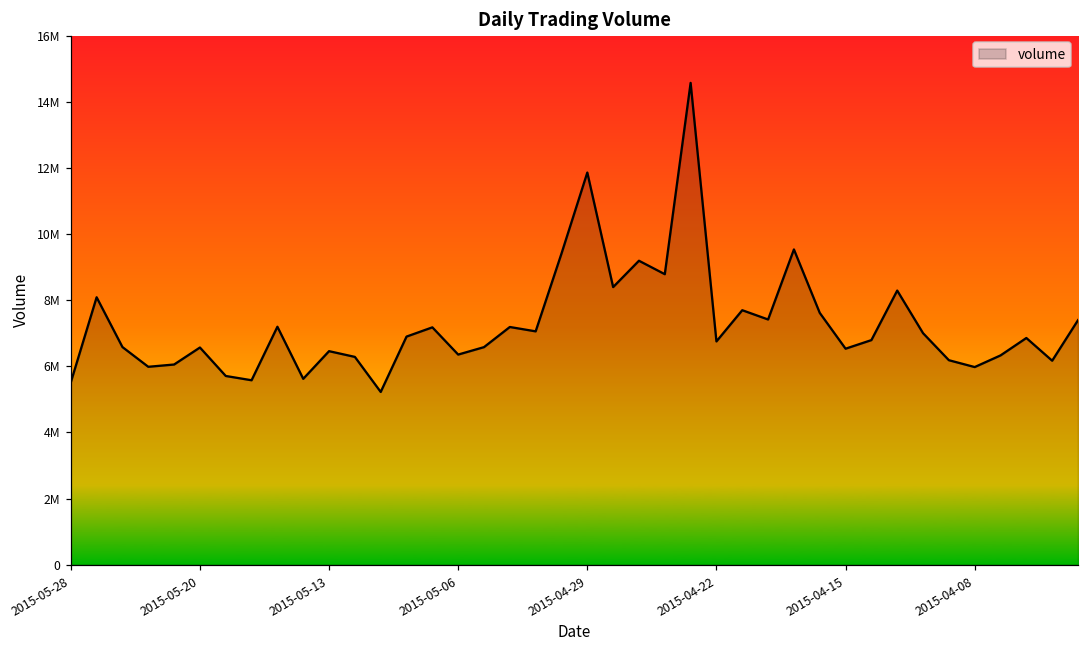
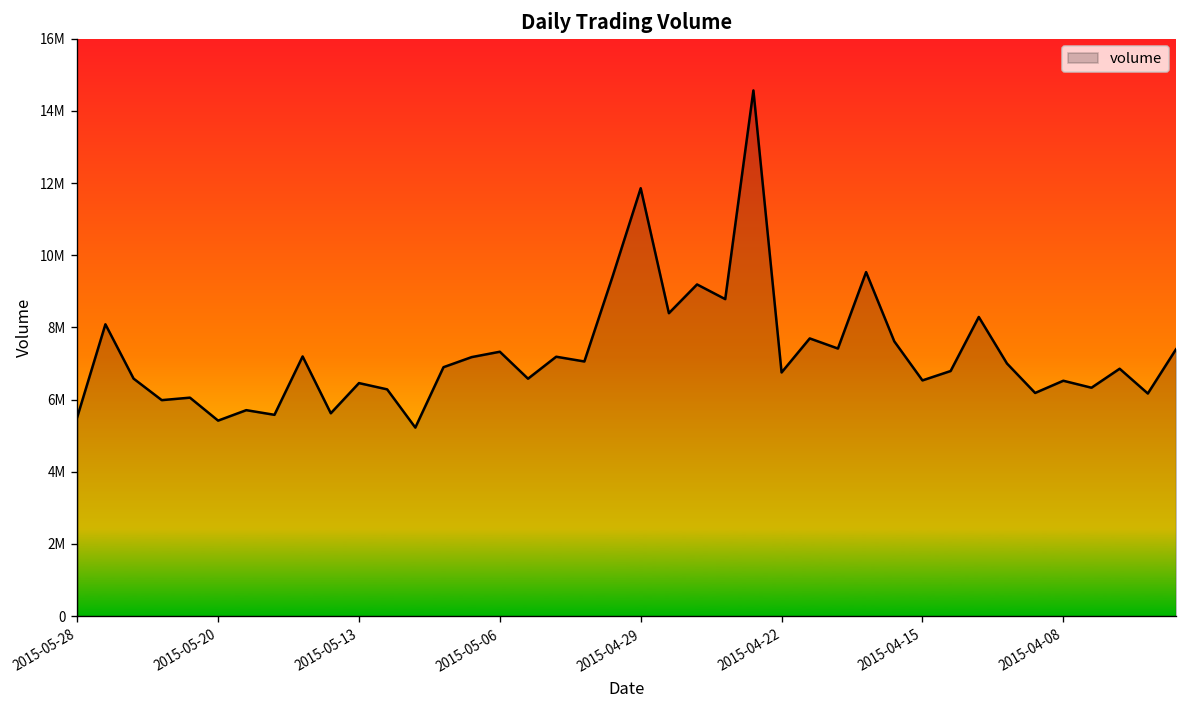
2015-05-20: 6600000 -> 5400000
2015-05-06: 6400000 -> 7300000
2015-04-08: 6000000 -> 6500000
